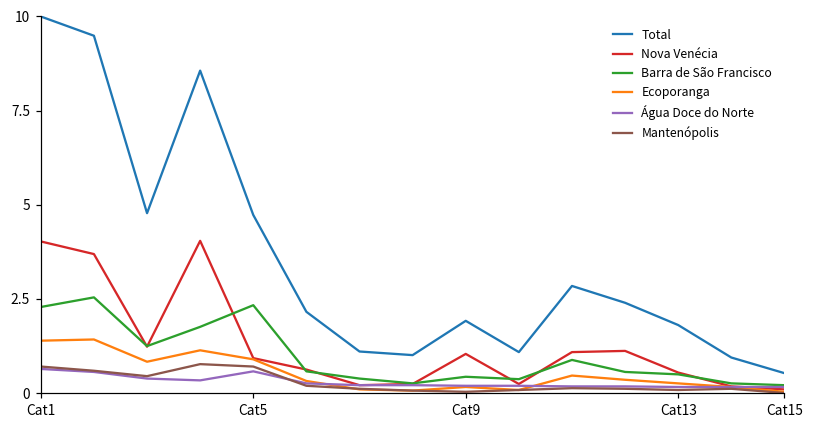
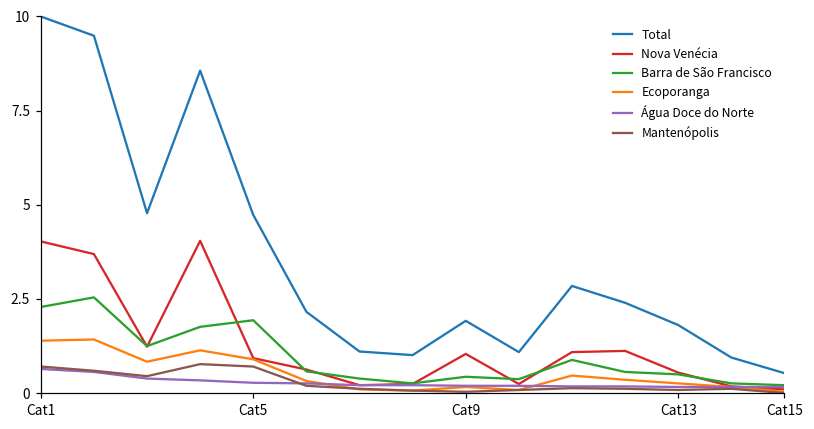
Barra de São Francisco, Cat5: 2.3 -> 1.9
Água Doce do Norte, Cat5: 0.6 -> 0.3
